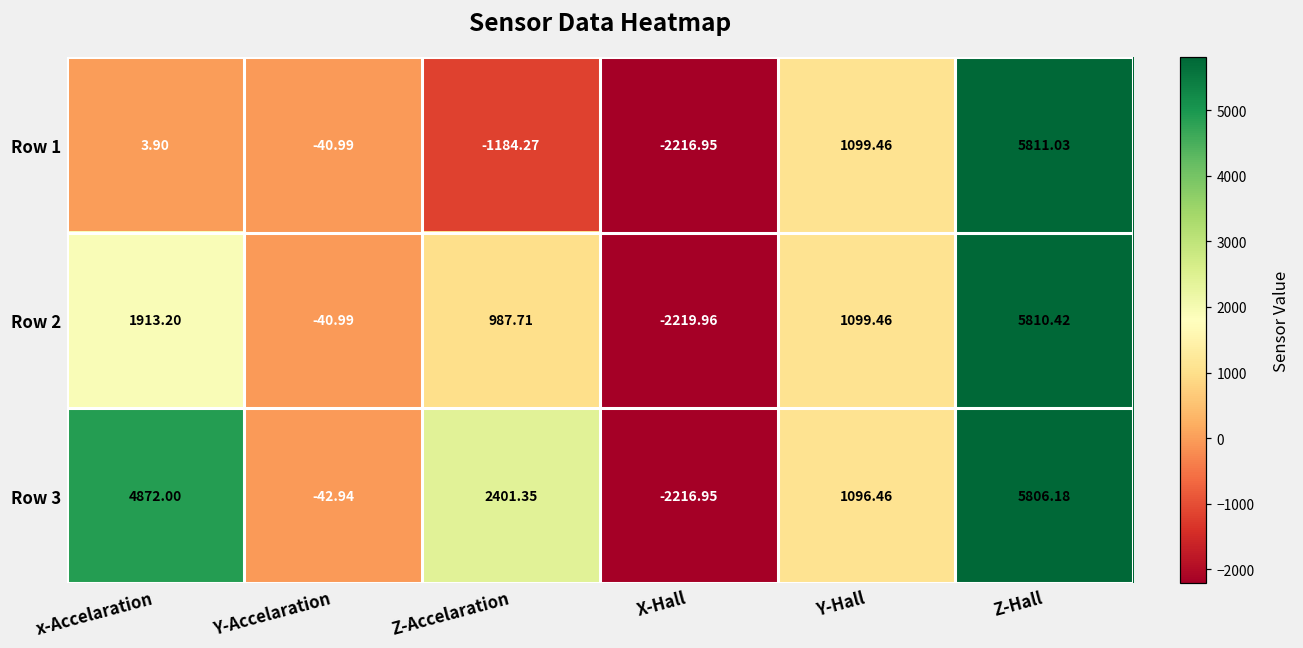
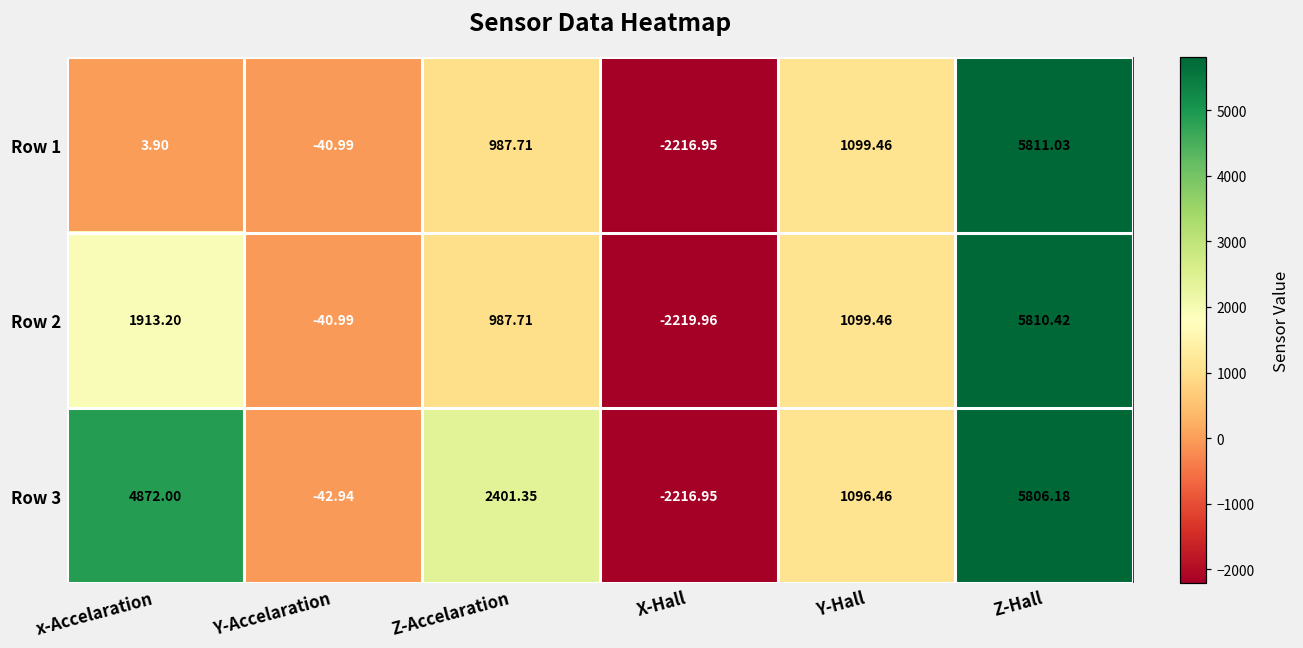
Row 1, Z-Accelaration: -1184.27 -> 987.71
